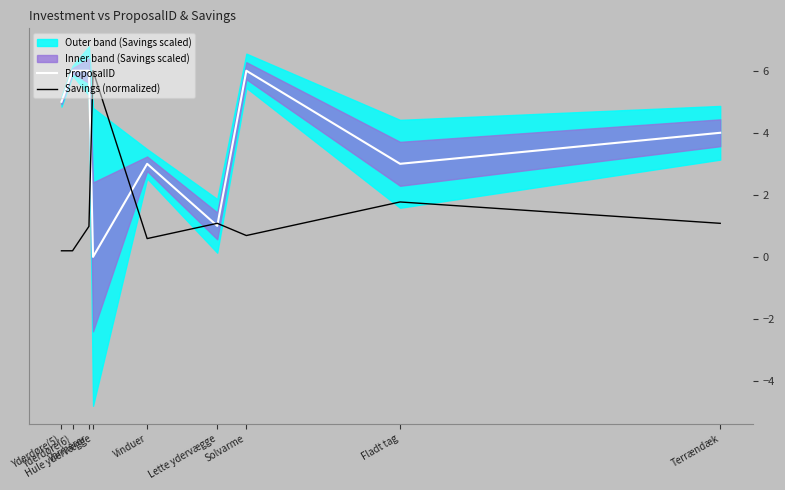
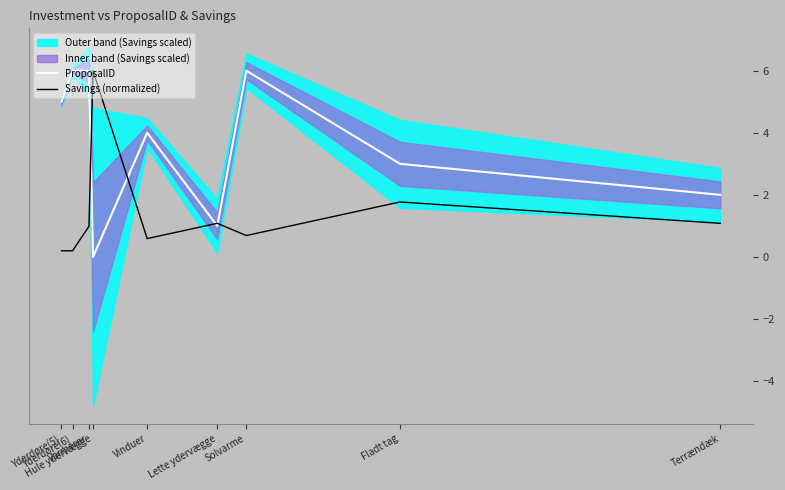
ProposalID, Vinduer: 3 -> 4
ProposalID, Terrændæk: 4 -> 2
